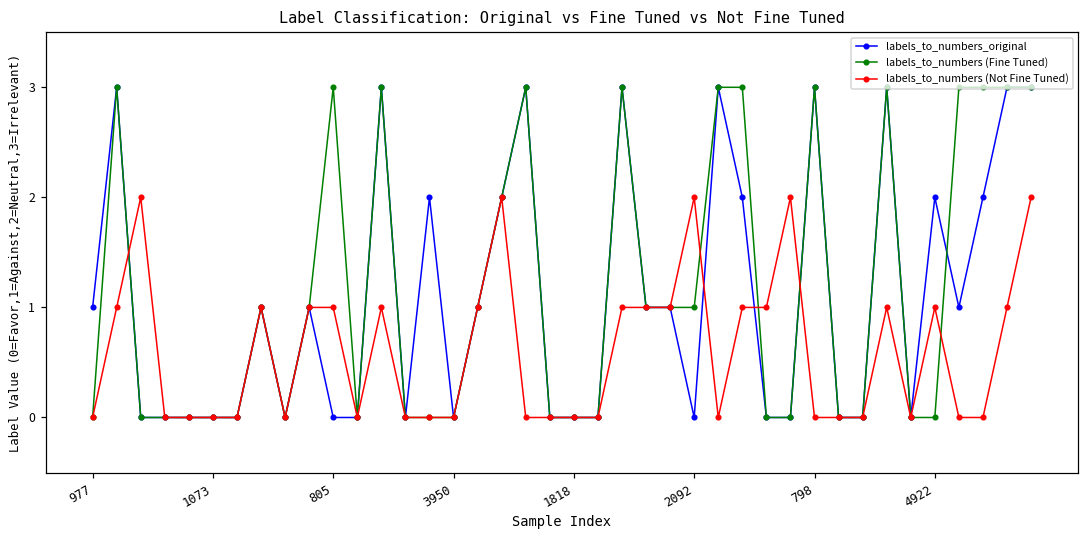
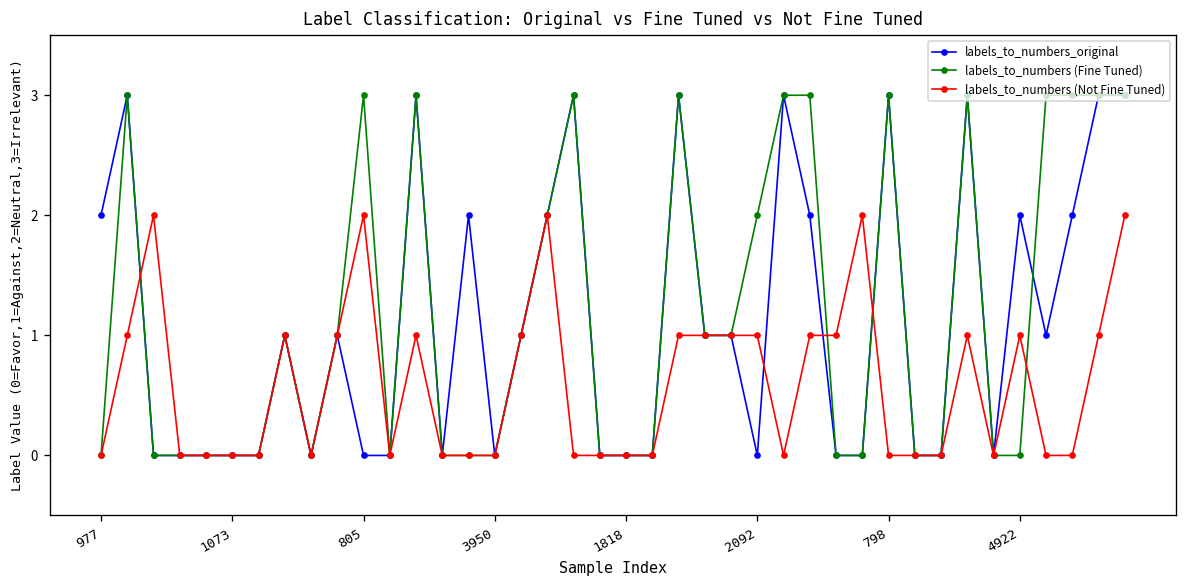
labels_to_numbers_original, 977: 1 -> 2
labels_to_numbers (Not Fine Tuned), 805: 1 -> 2
labels_to_numbers (Fine Tuned), 2092: 1 -> 2
labels_to_numbers (Not Fine Tuned), 2092: 2 -> 1
